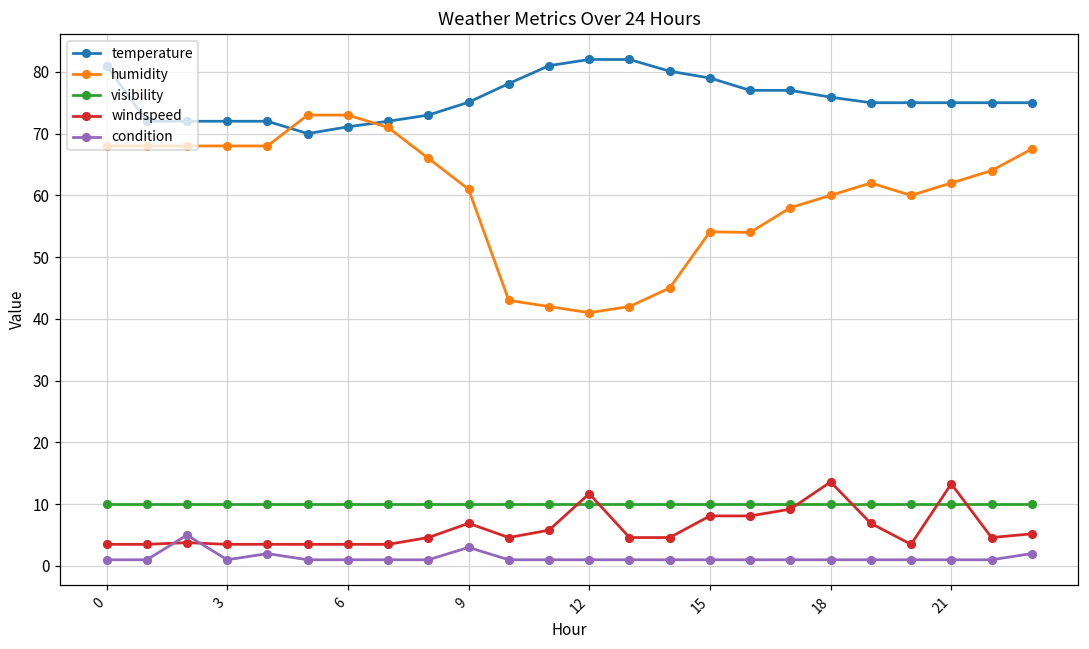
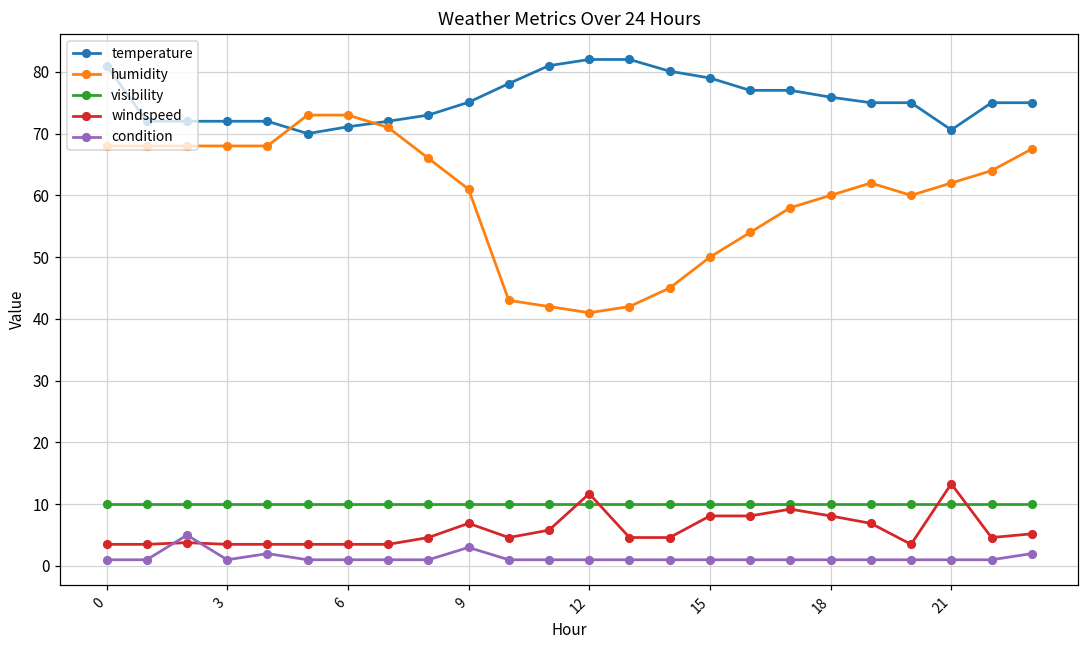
humidity, 15: 54 -> 50
windspeed, 18: 14 -> 8
temperature, 21: 75 -> 71
